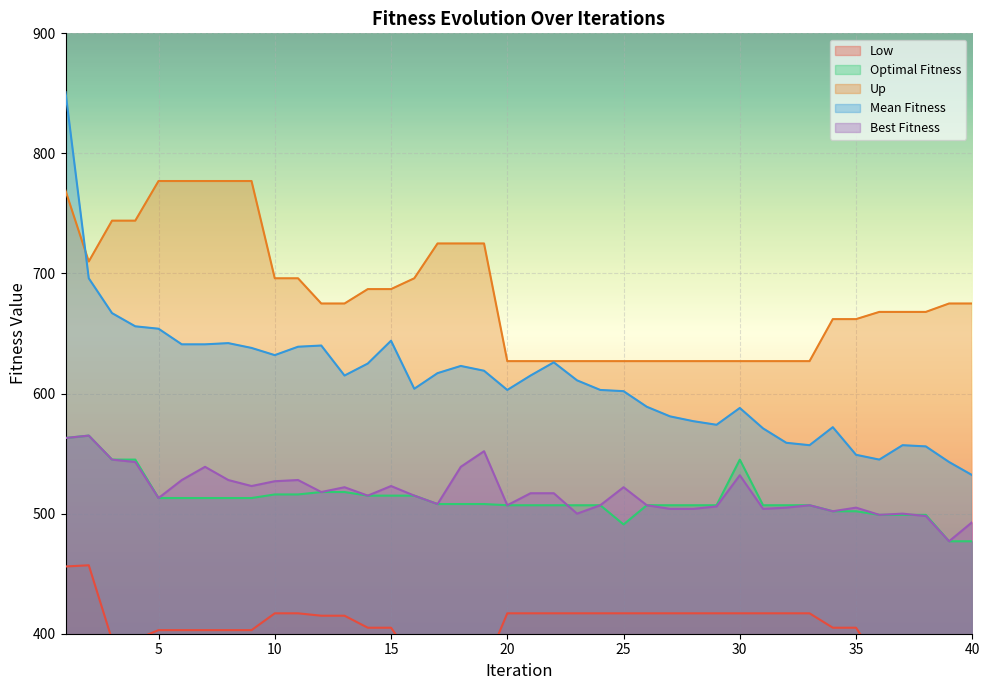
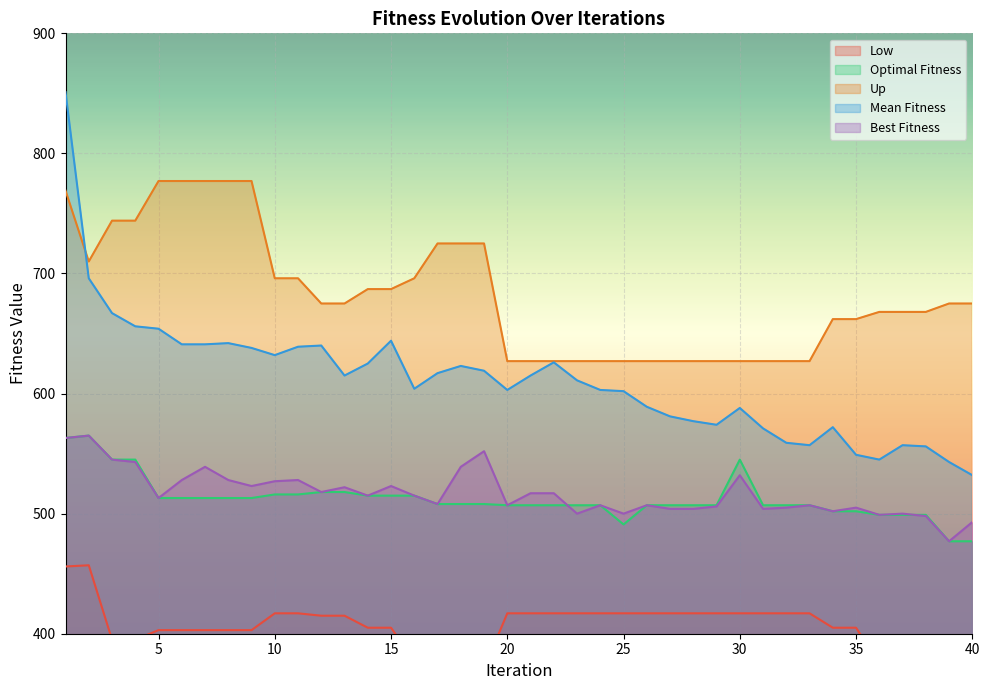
Best Fitness, 25: 522 -> 500
